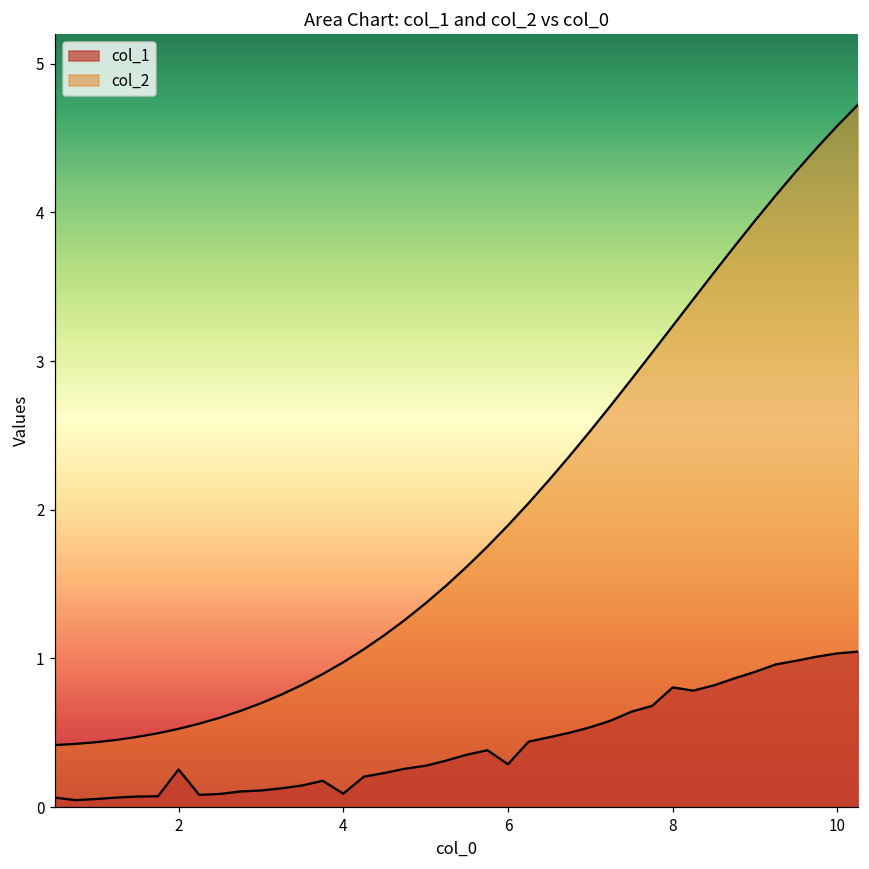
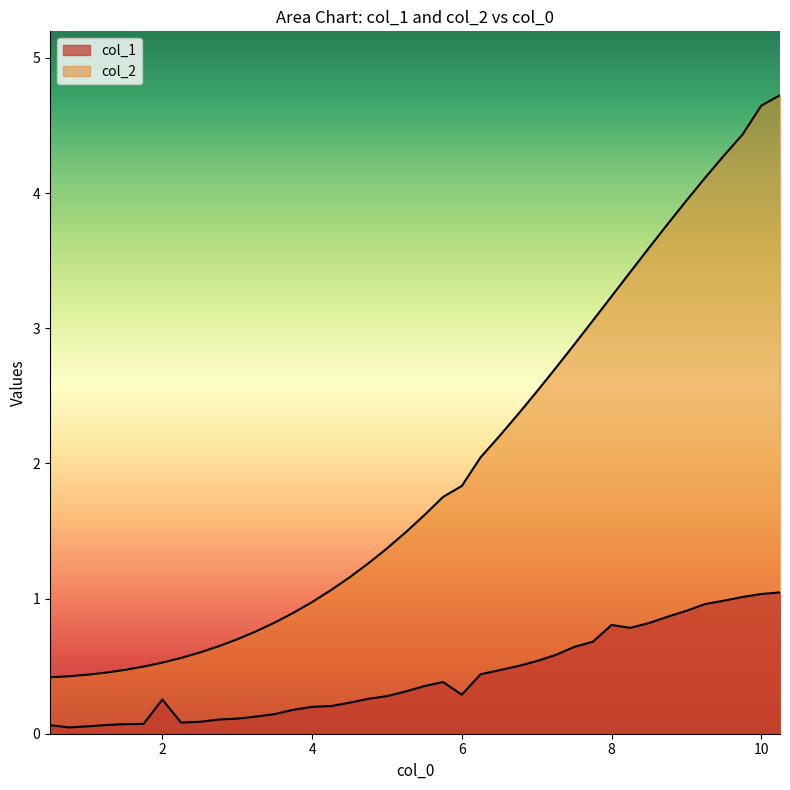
col_1, 4: 0.09 -> 0.20
col_2, 6: 1.89 -> 1.83
col_2, 10: 4.58 -> 4.65
